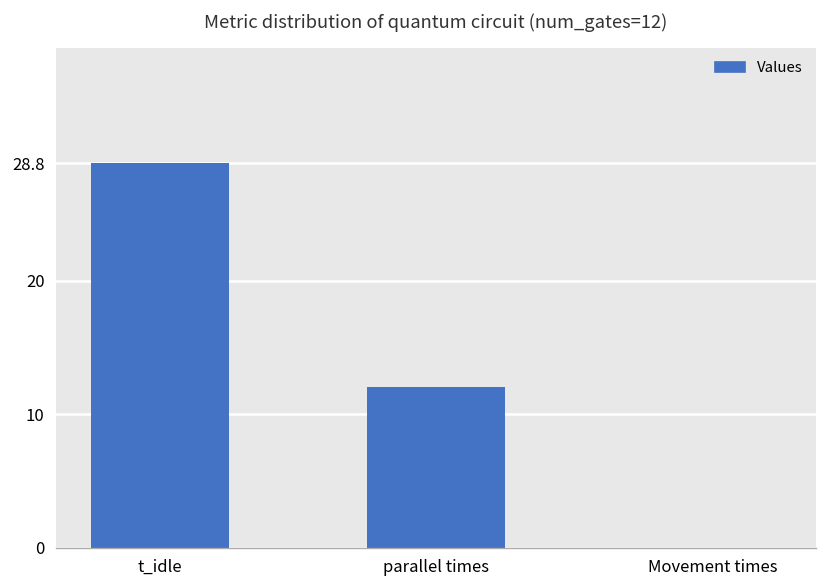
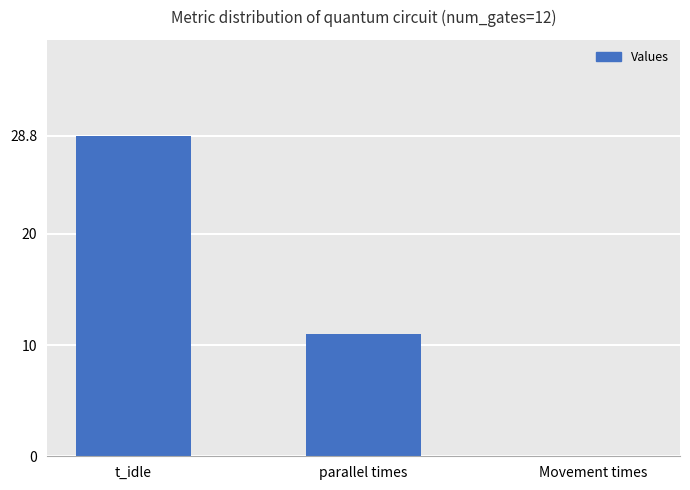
parallel times: 12 -> 11
